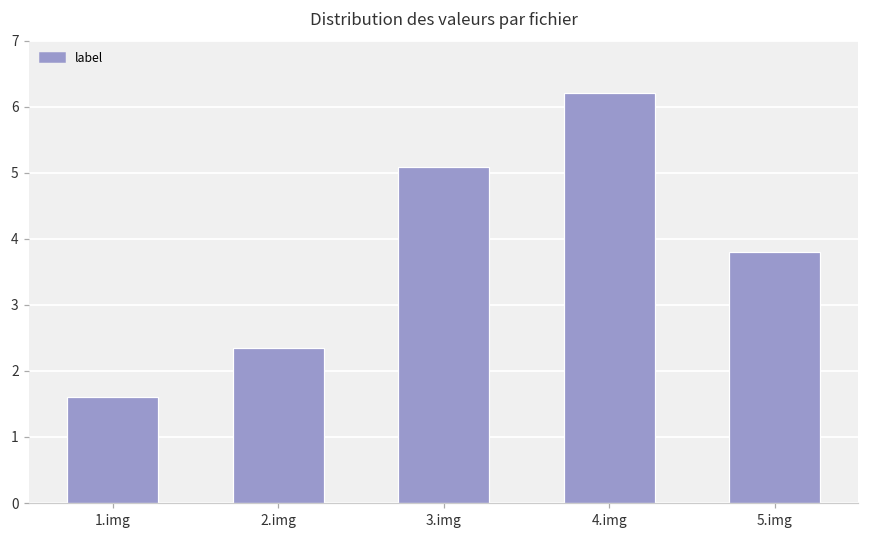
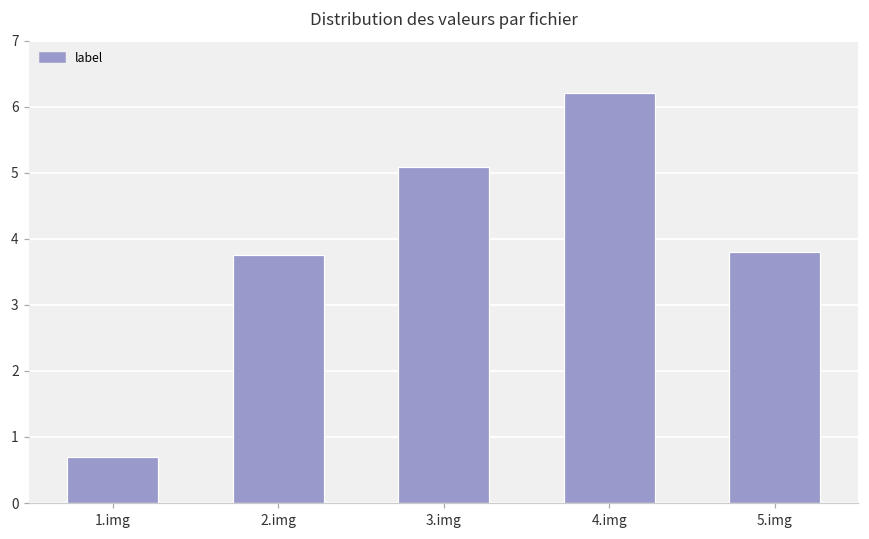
1.img: 1.6 -> 0.7
2.img: 2.4 -> 3.8
